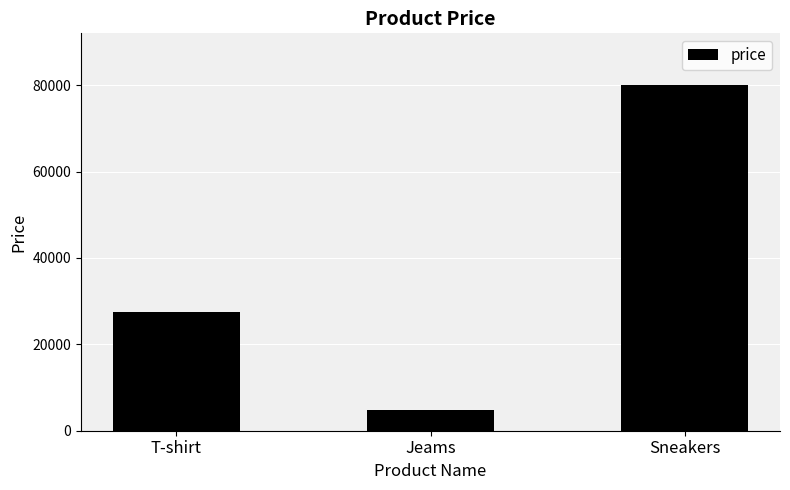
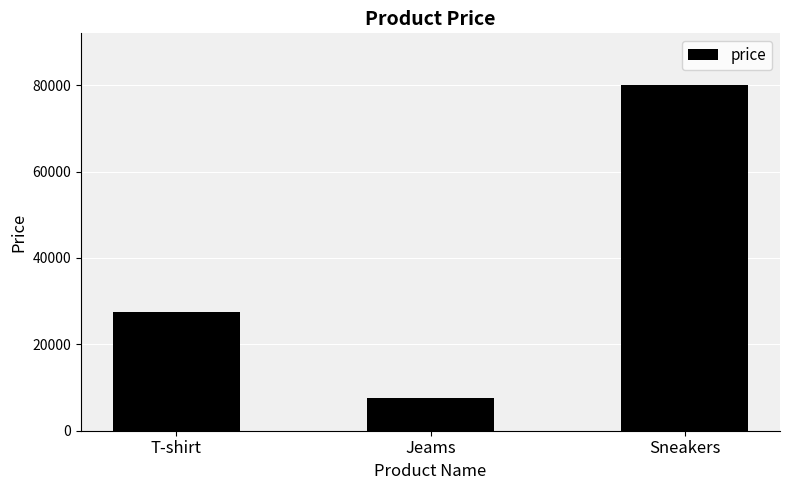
Jeams: 5000 -> 8000
